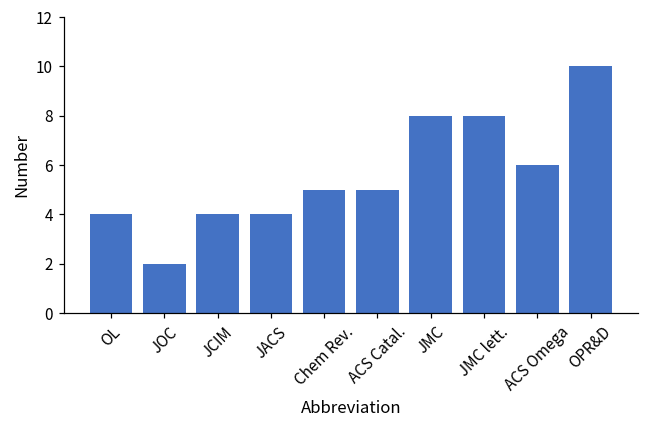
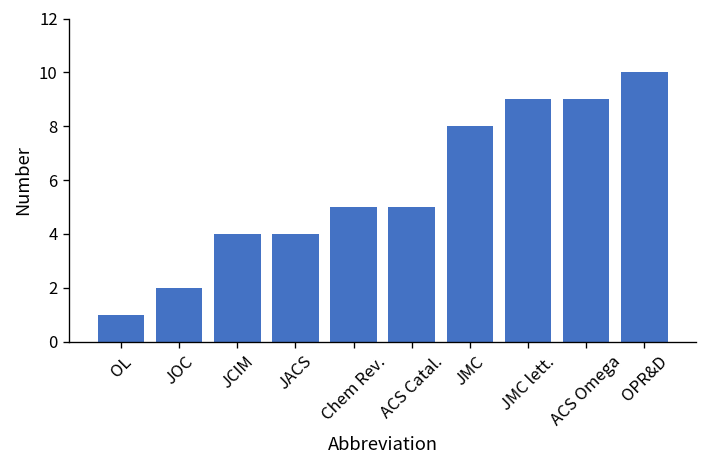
OL: 4 -> 1
JMC lett.: 8 -> 9
ACS Omega: 6 -> 9
